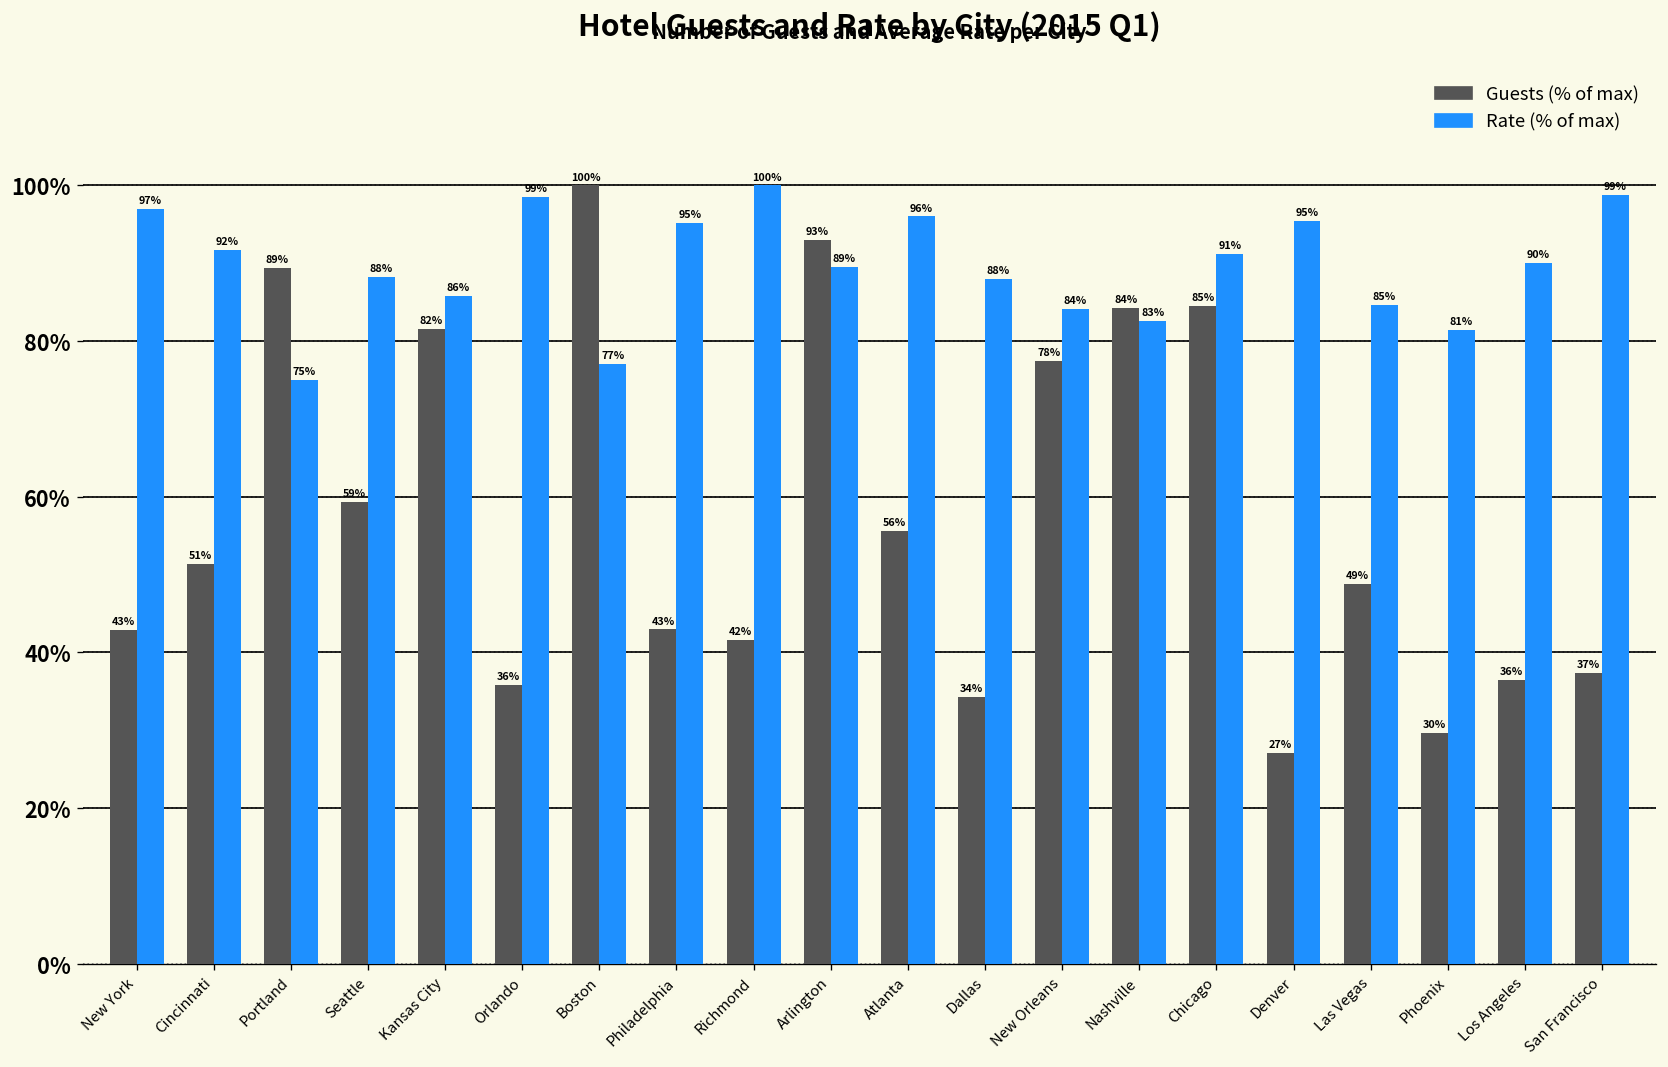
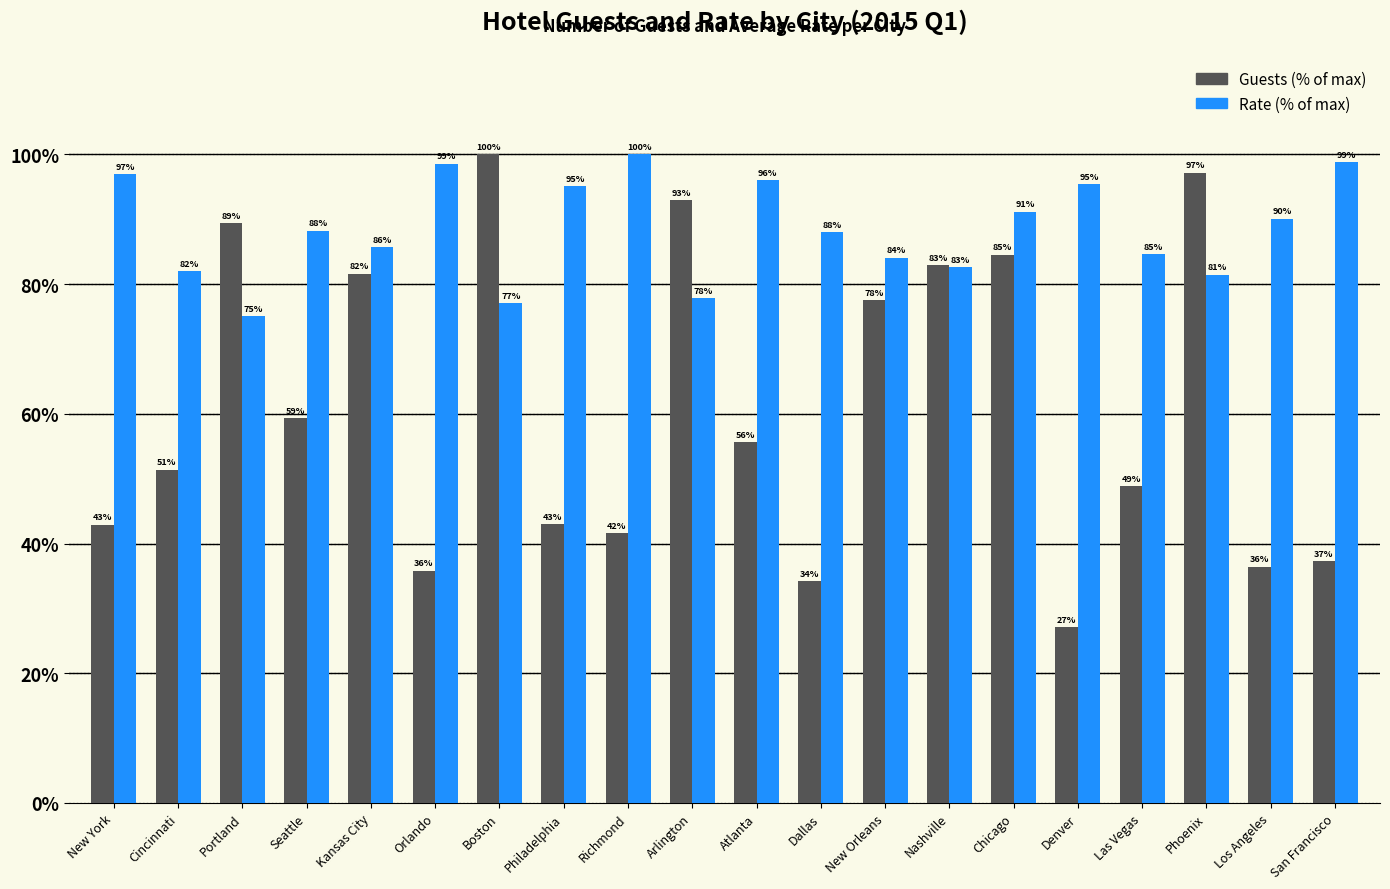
Rate (% of max), Cincinnati: 92% -> 82%
Rate (% of max), Arlington: 89% -> 78%
Guests (% of max), Nashville: 84% -> 83%
Guests (% of max), Phoenix: 30% -> 97%
